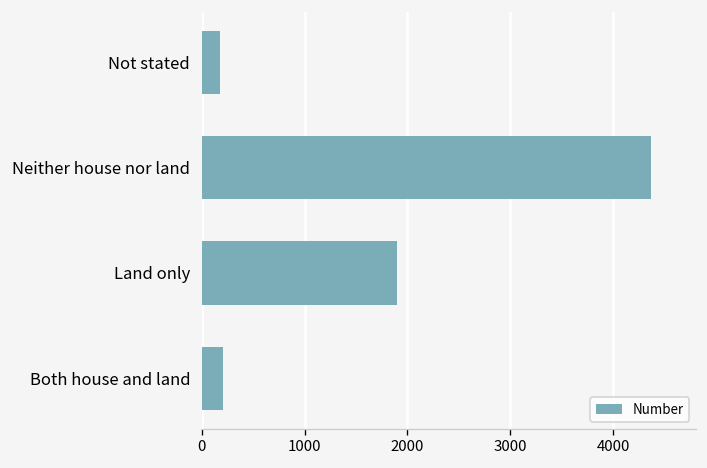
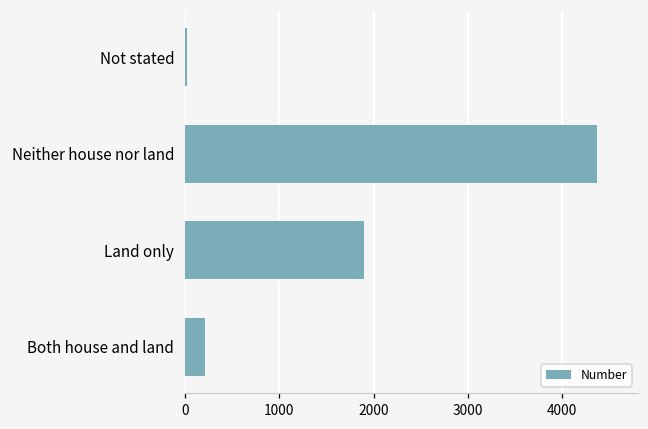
Not stated: 200 -> 0
